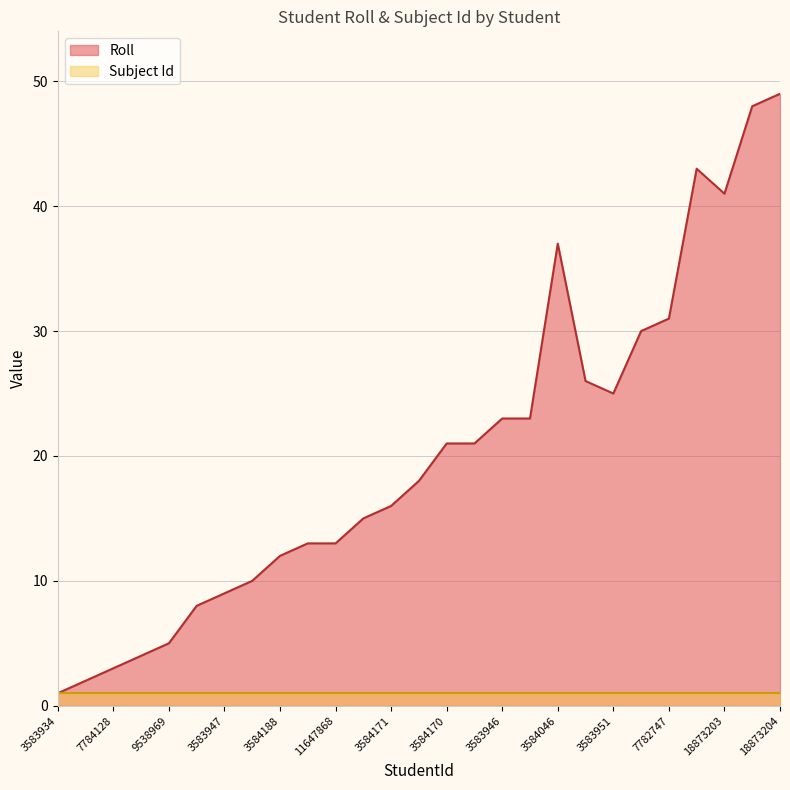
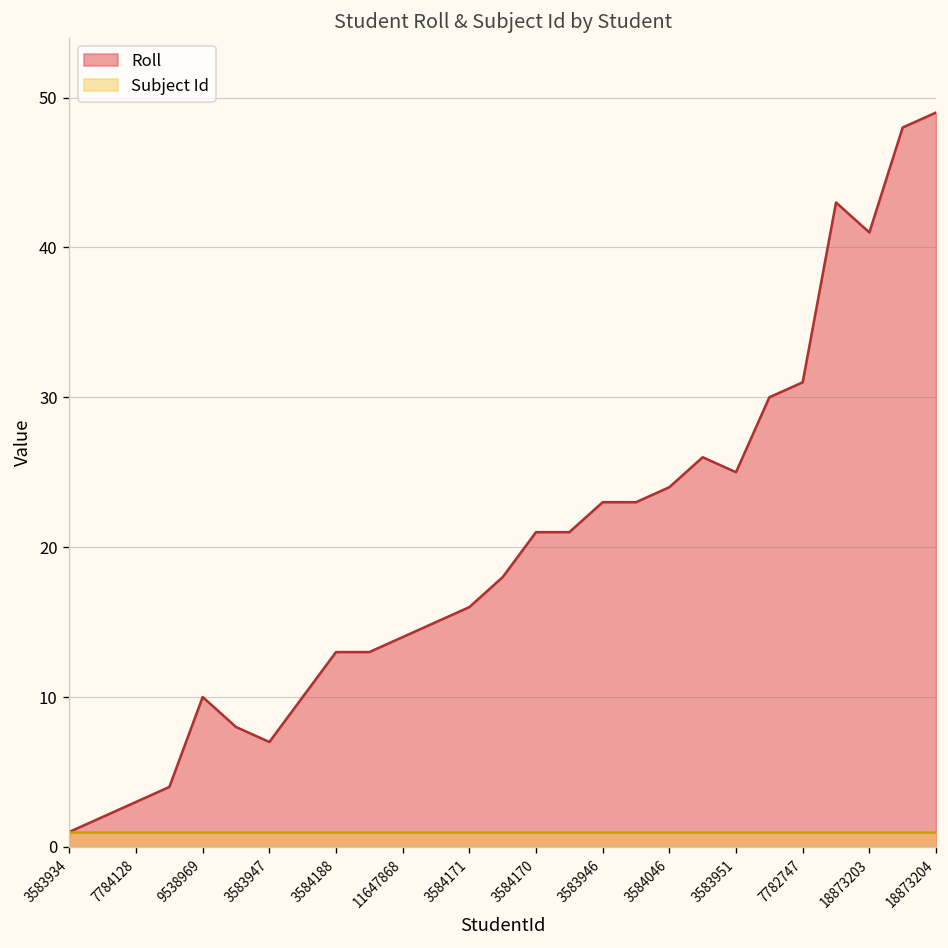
Roll, 9538969: 5 -> 10
Roll, 3583947: 9 -> 7
Roll, 3584188: 12 -> 13
Roll, 11647868: 13 -> 14
Roll, 3584046: 37 -> 24
